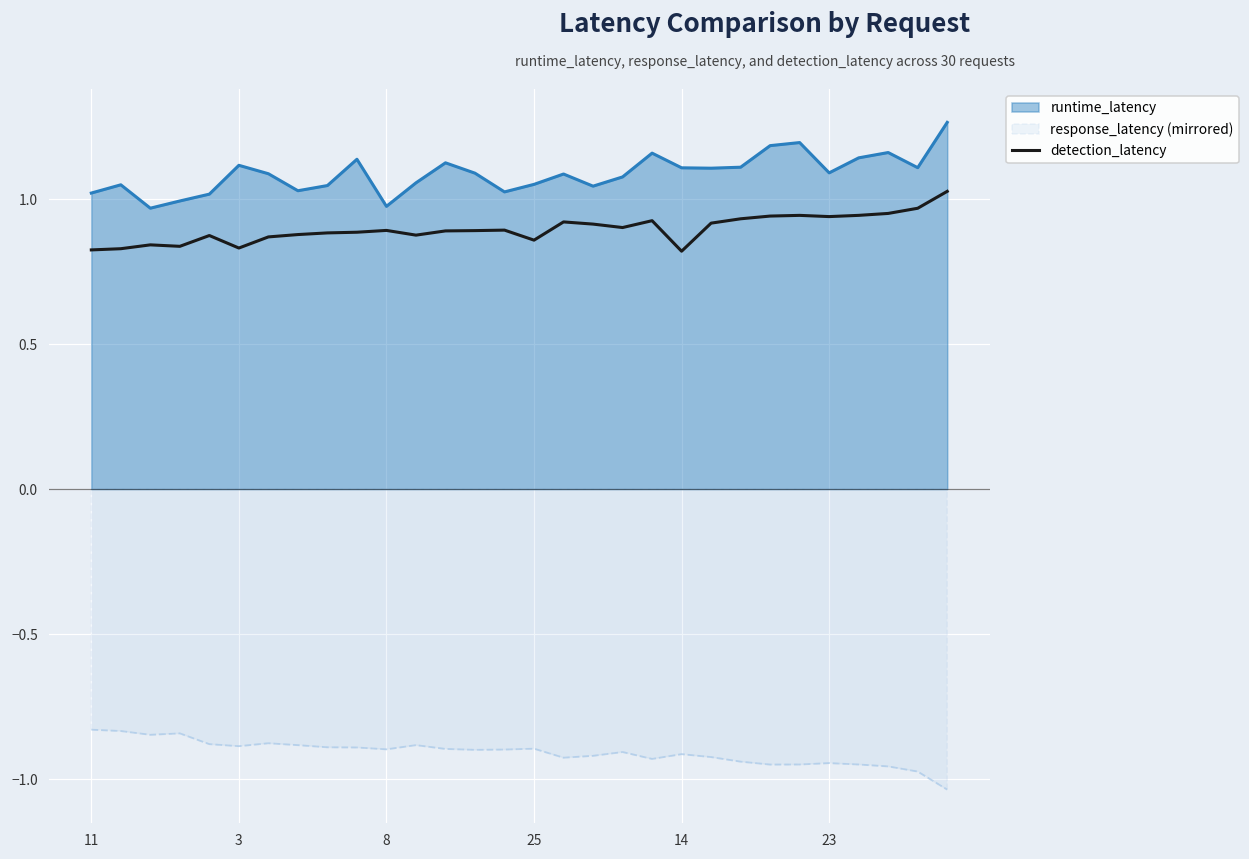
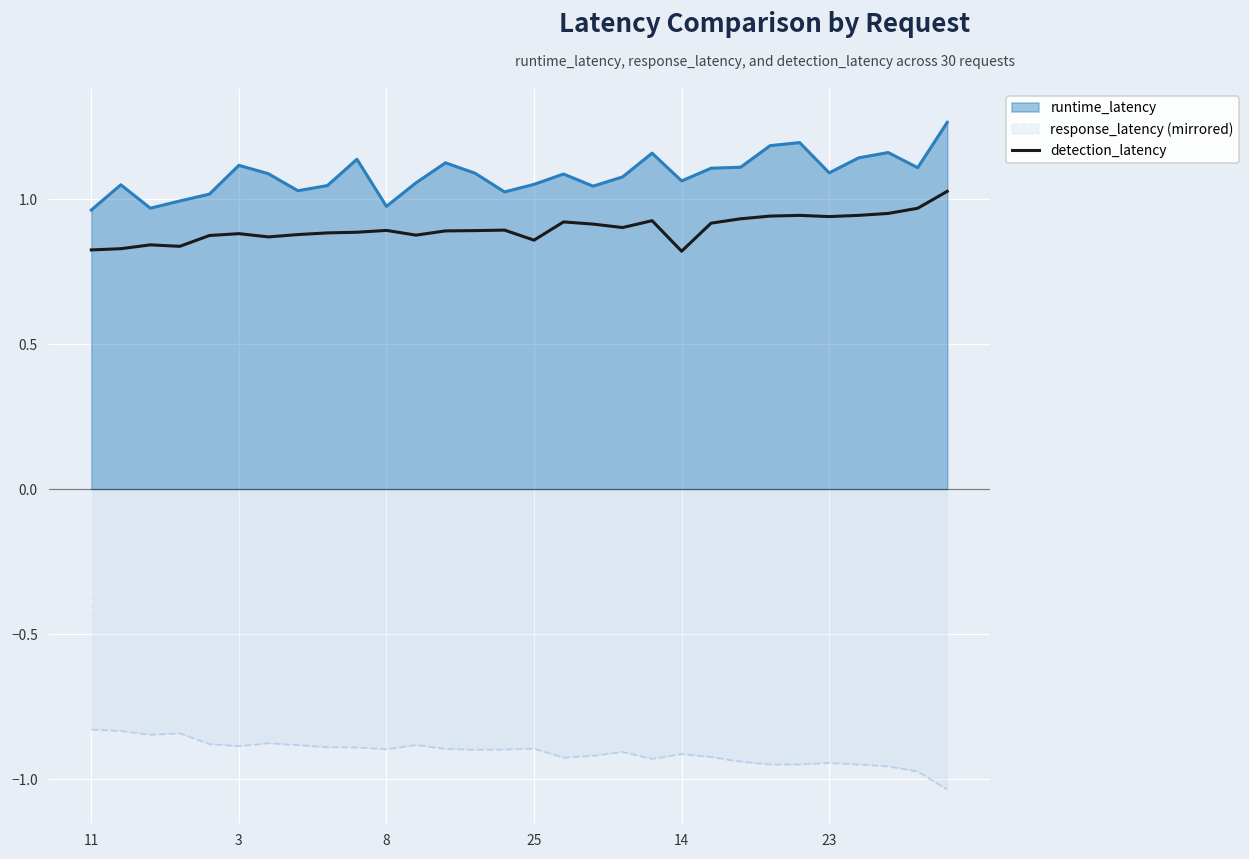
runtime_latency, 11: 1.02 -> 0.96
detection_latency, 3: 0.83 -> 0.88
runtime_latency, 14: 1.11 -> 1.06
